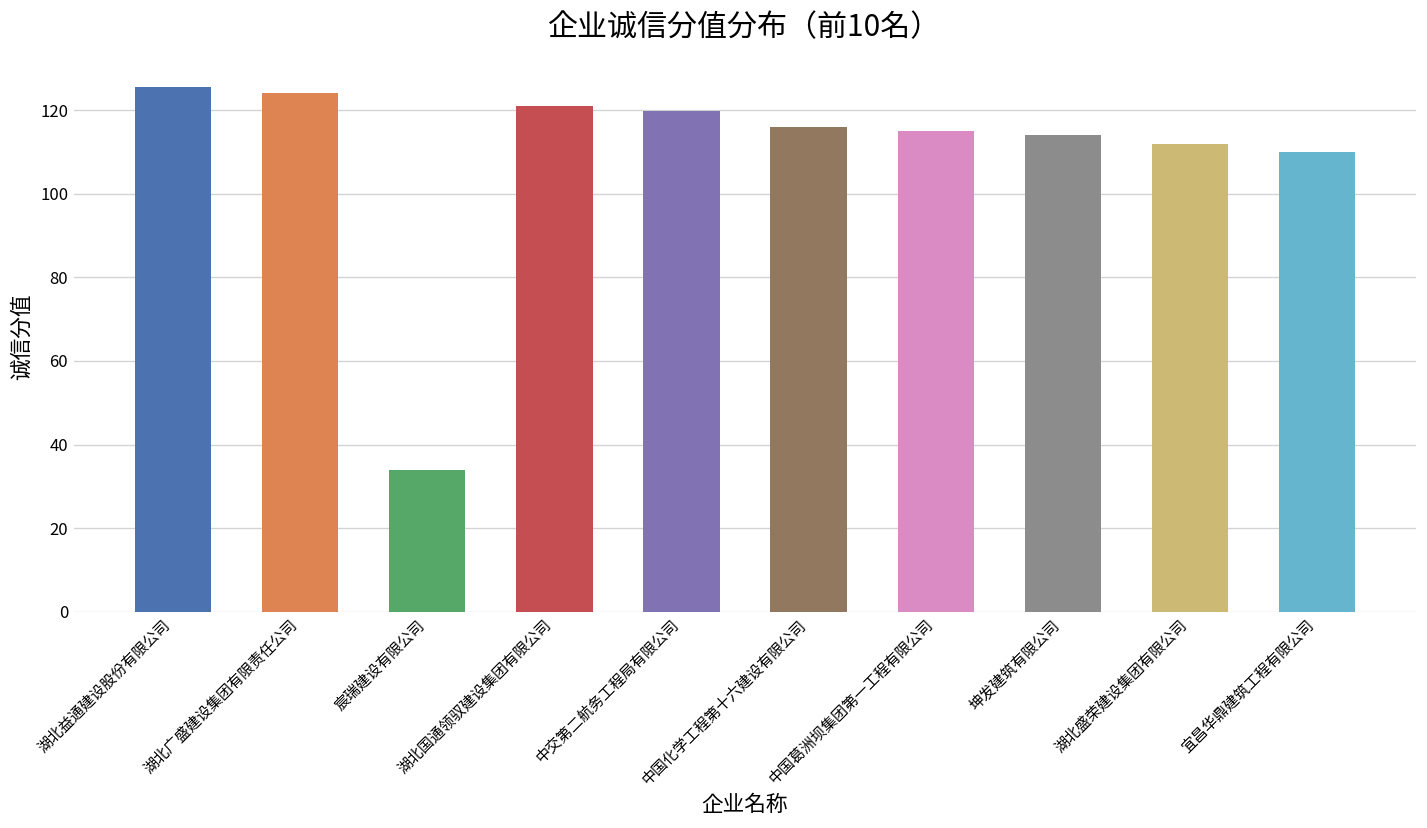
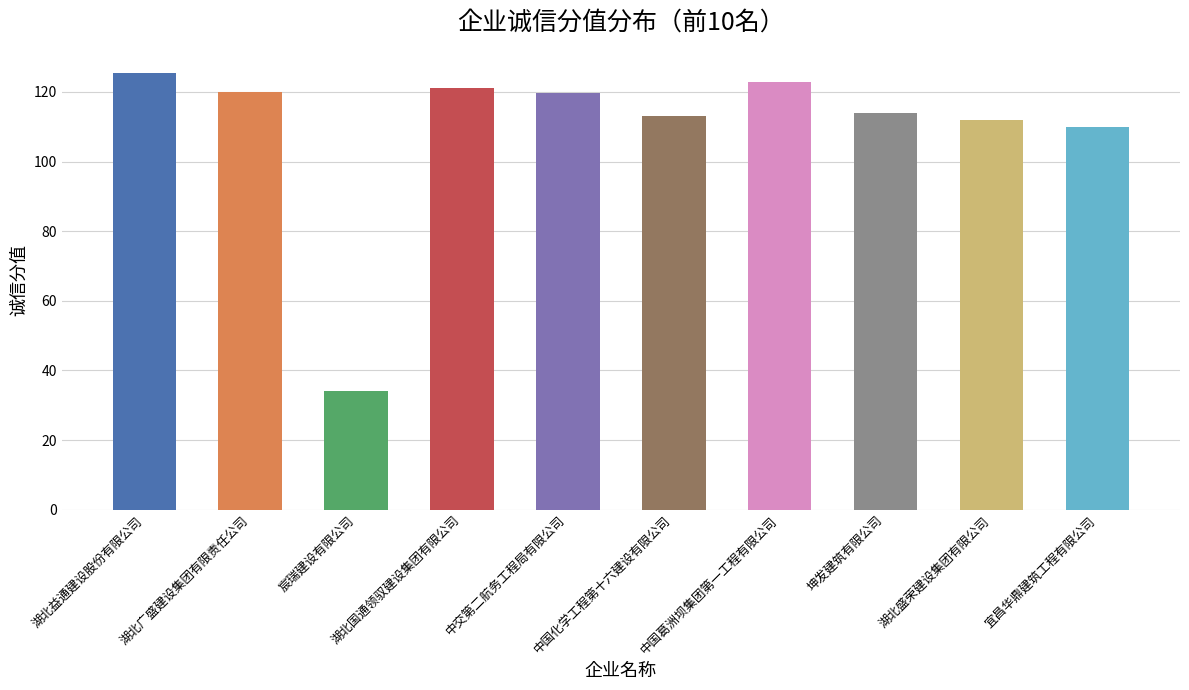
湖北广盛建设集团有限责任公司: 124 -> 120
中国化学工程第十六建设有限公司: 116 -> 113
中国葛洲坝集团第一工程有限公司: 115 -> 123
